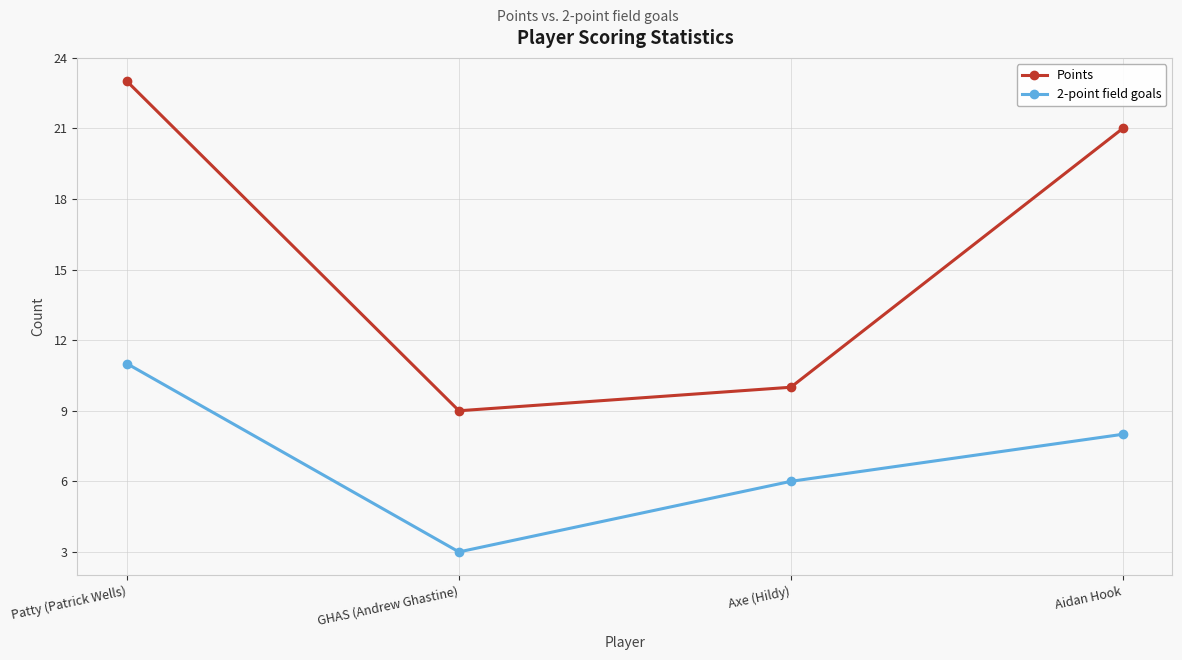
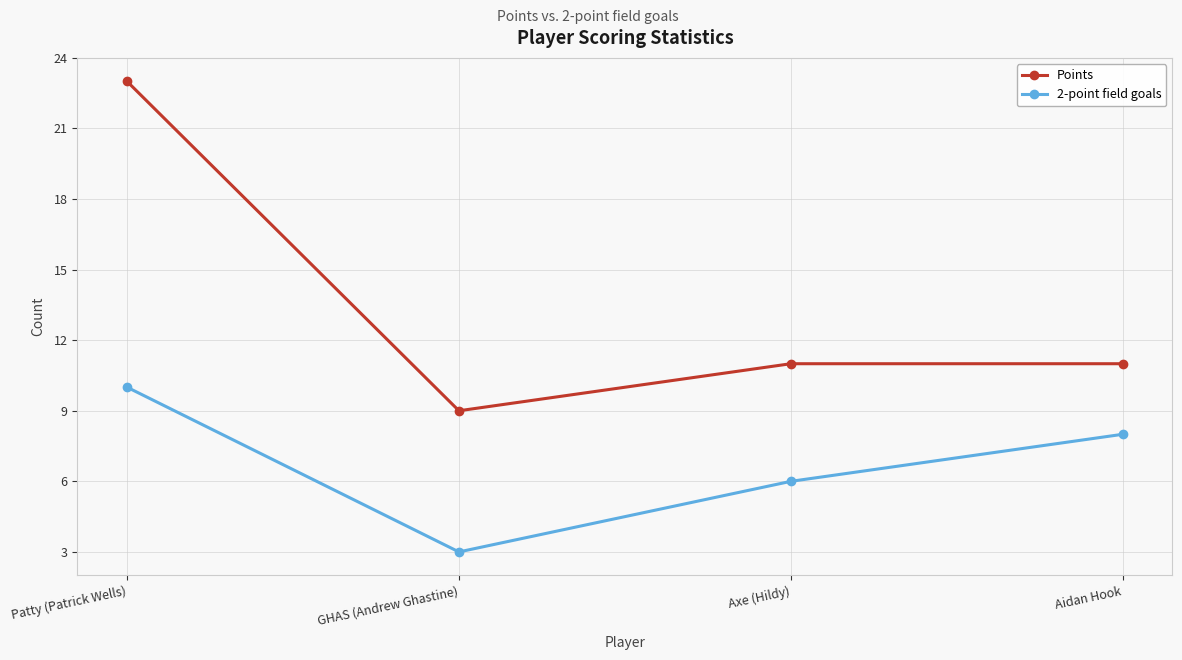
2-point field goals, Patty (Patrick Wells): 11 -> 10
Points, Axe (Hildy): 10 -> 11
Points, Aidan Hook: 21 -> 11
